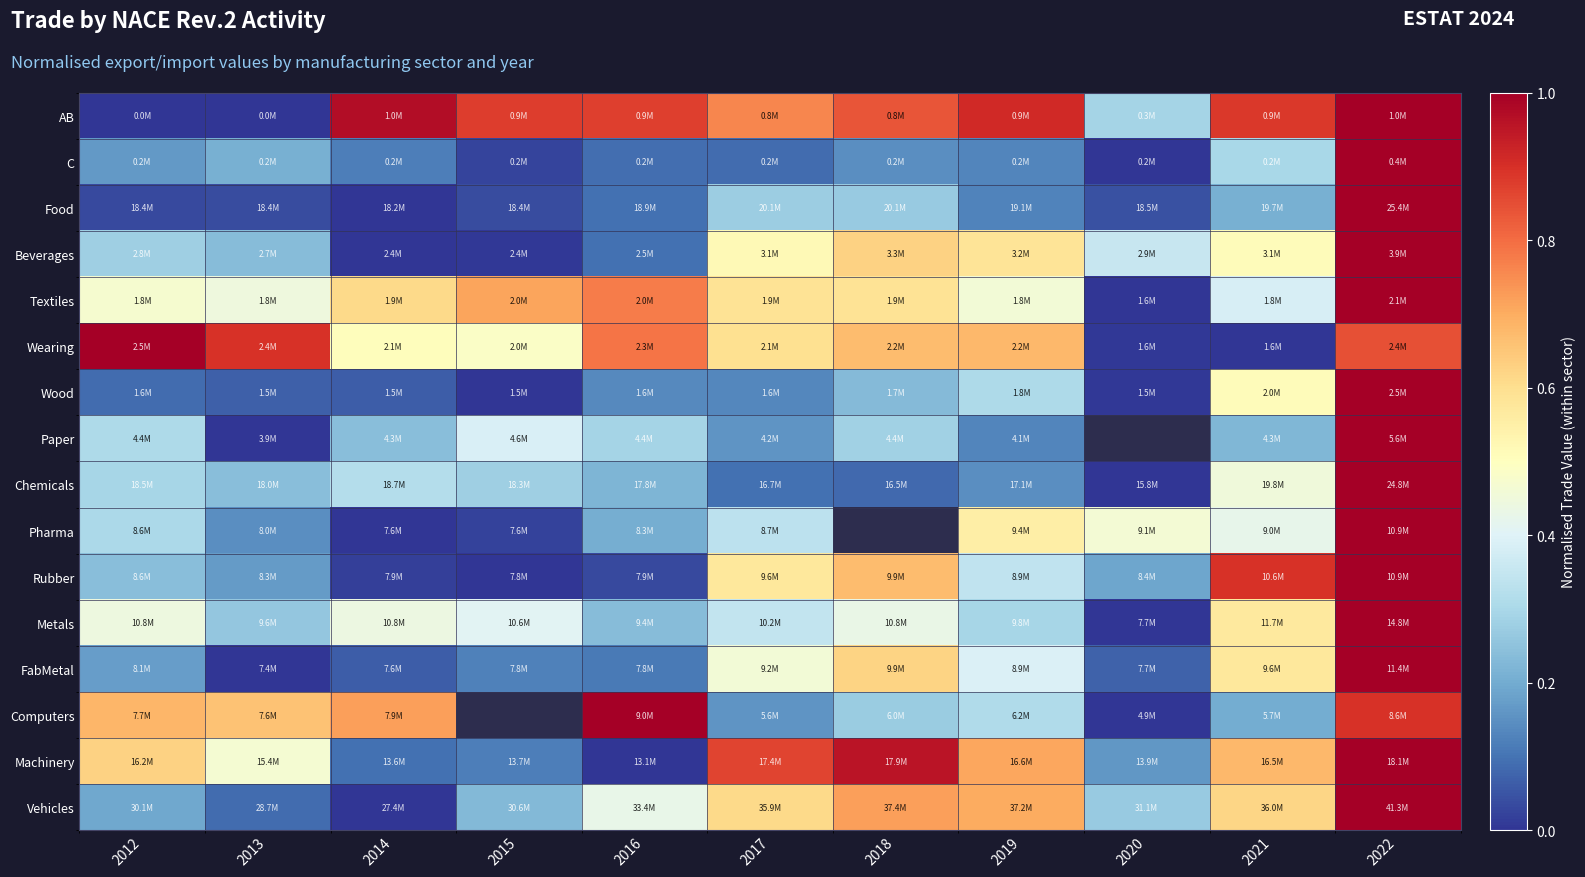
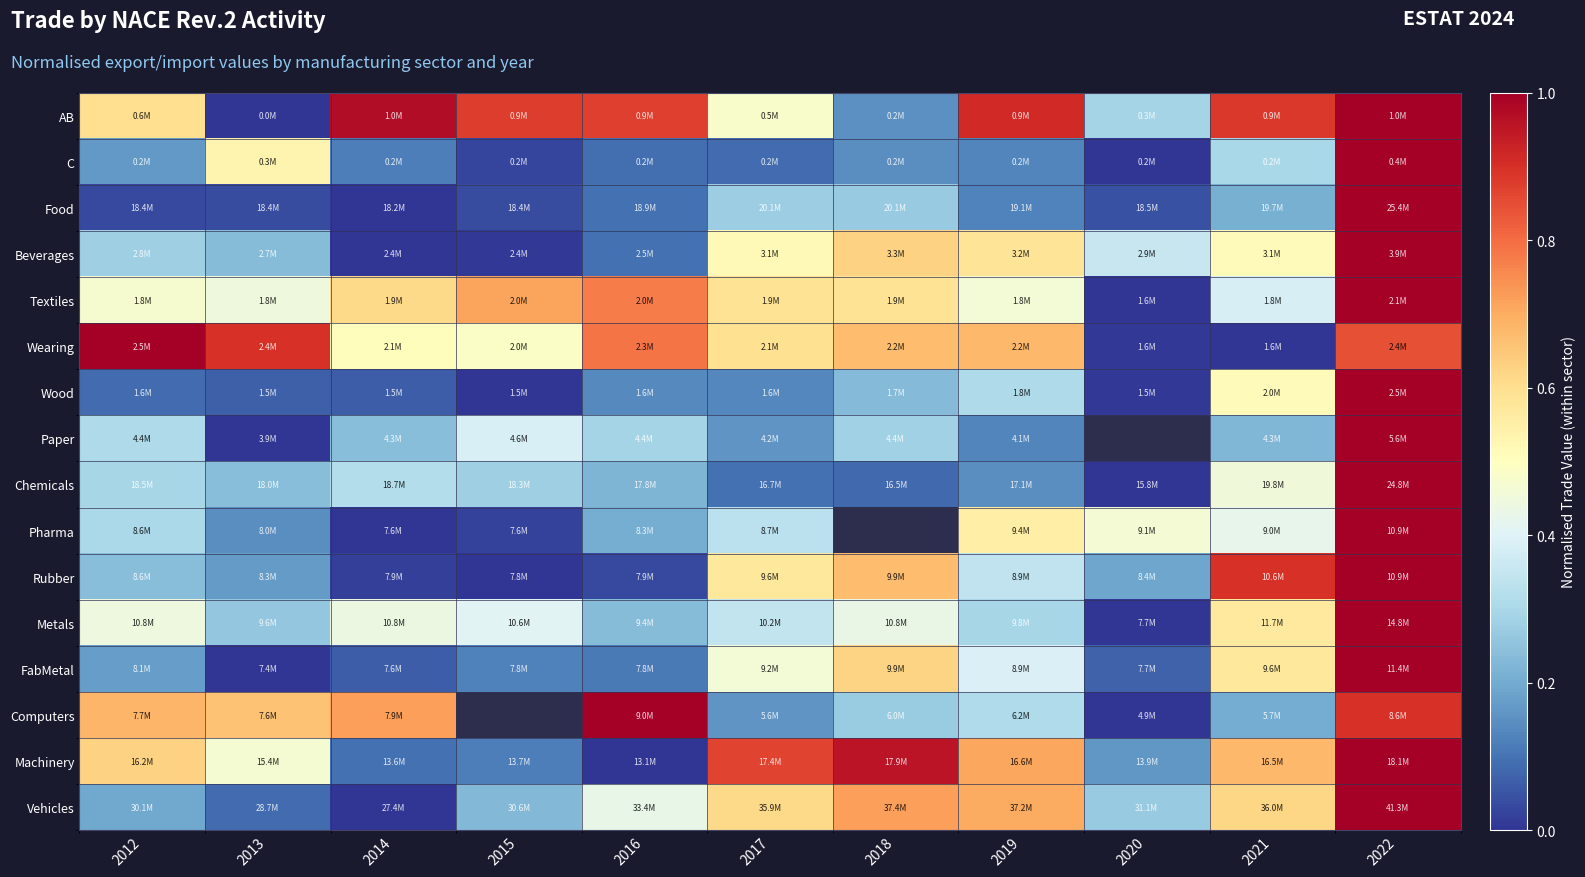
AB, 2012: 0.0M -> 0.6M
AB, 2017: 0.8M -> 0.5M
AB, 2018: 0.8M -> 0.2M
C, 2013: 0.2M -> 0.3M
